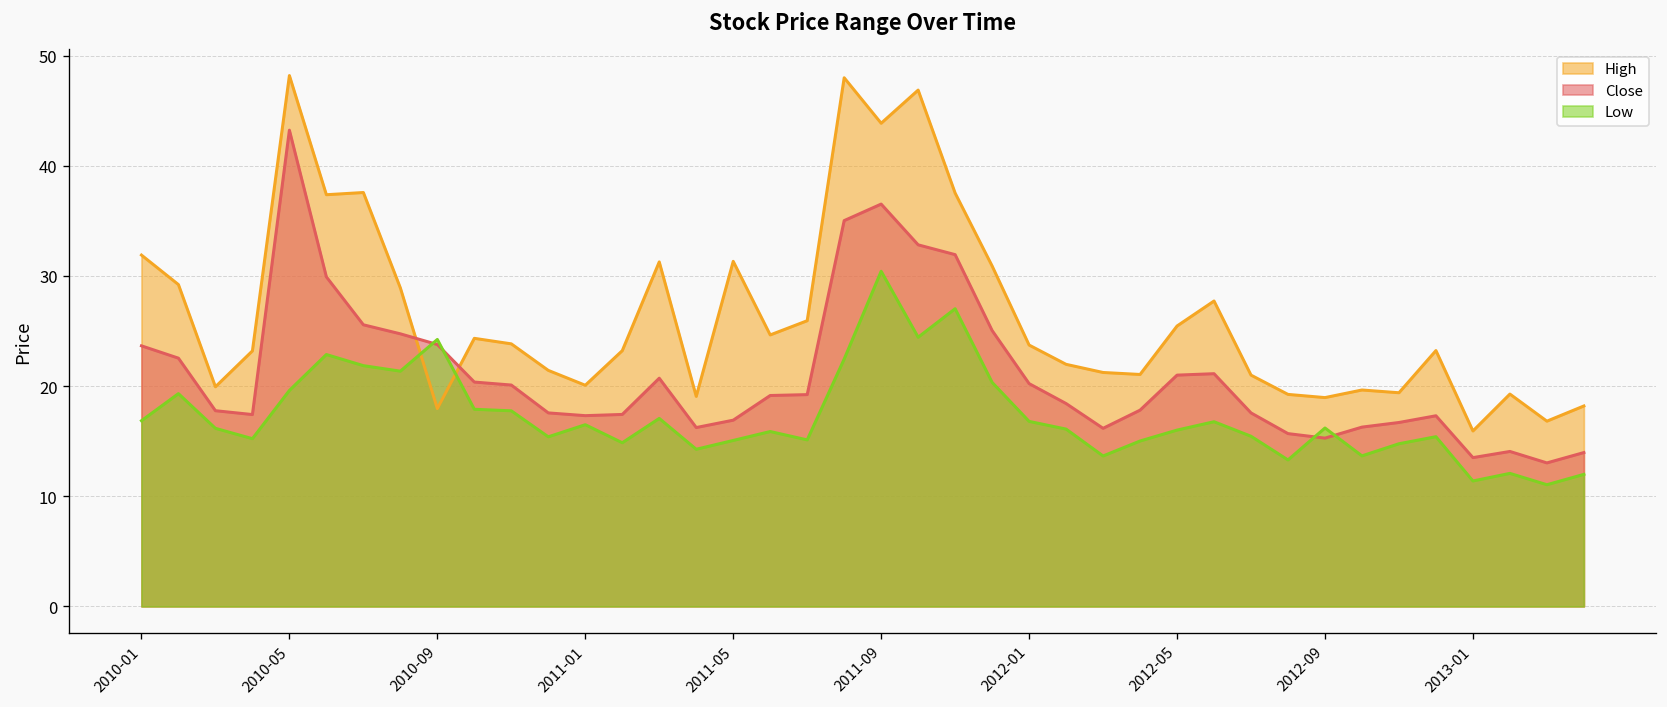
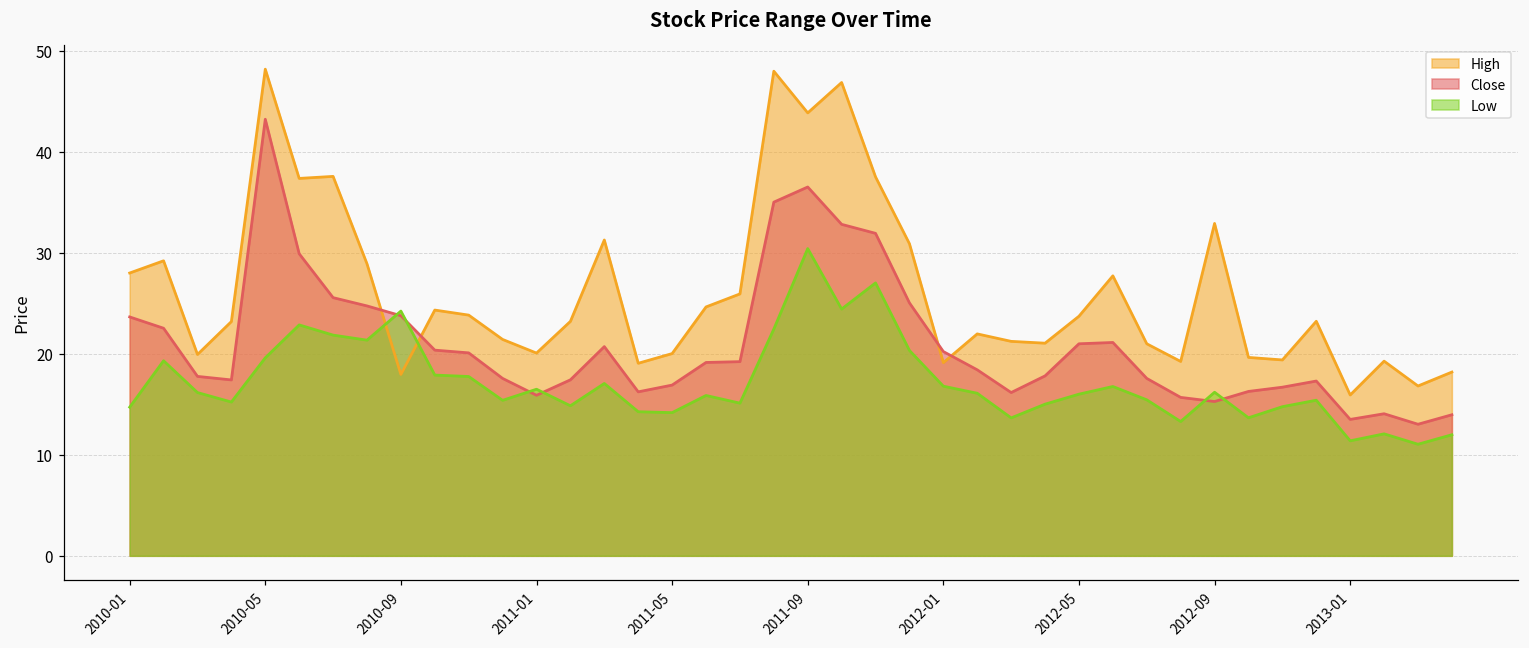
High, 2010-01: 32 -> 28
Low, 2010-01: 17 -> 15
Close, 2011-01: 17 -> 16
High, 2011-05: 31 -> 20
Low, 2011-05: 15 -> 14
High, 2012-01: 24 -> 19
High, 2012-05: 25 -> 24
High, 2012-09: 19 -> 33
